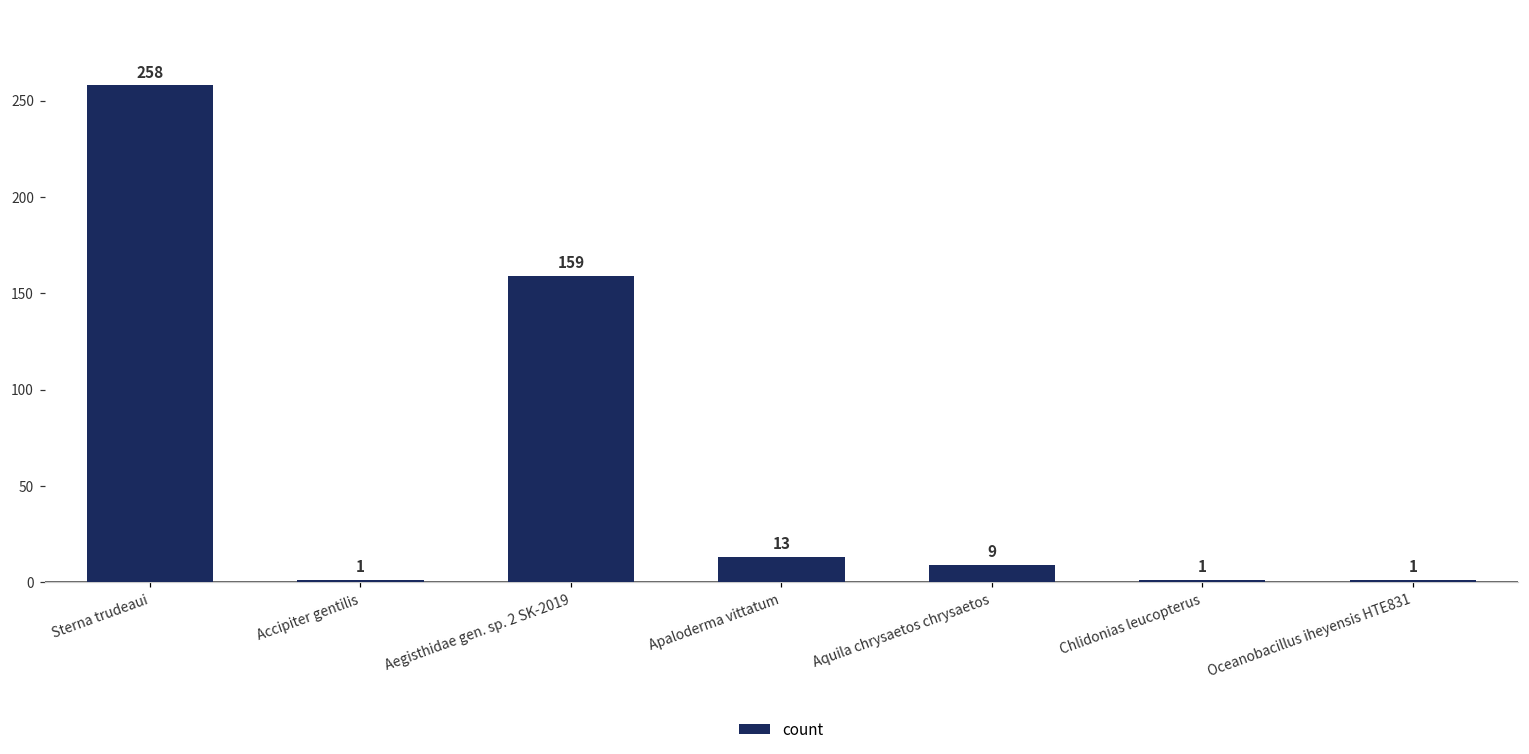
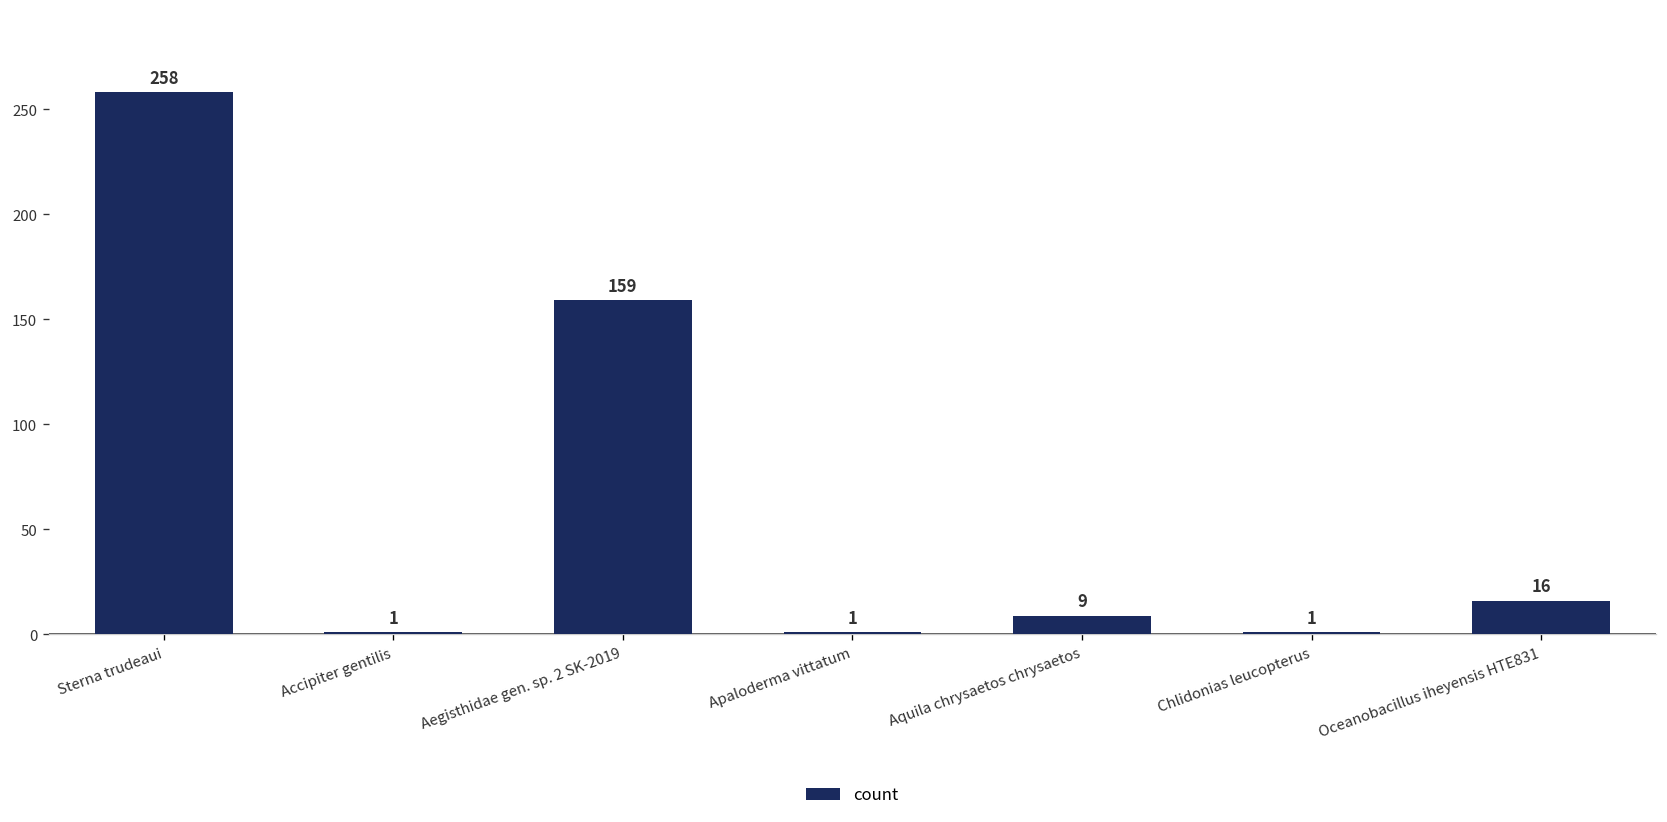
Apaloderma vittatum: 13 -> 1
Oceanobacillus iheyensis HTE831: 1 -> 16
